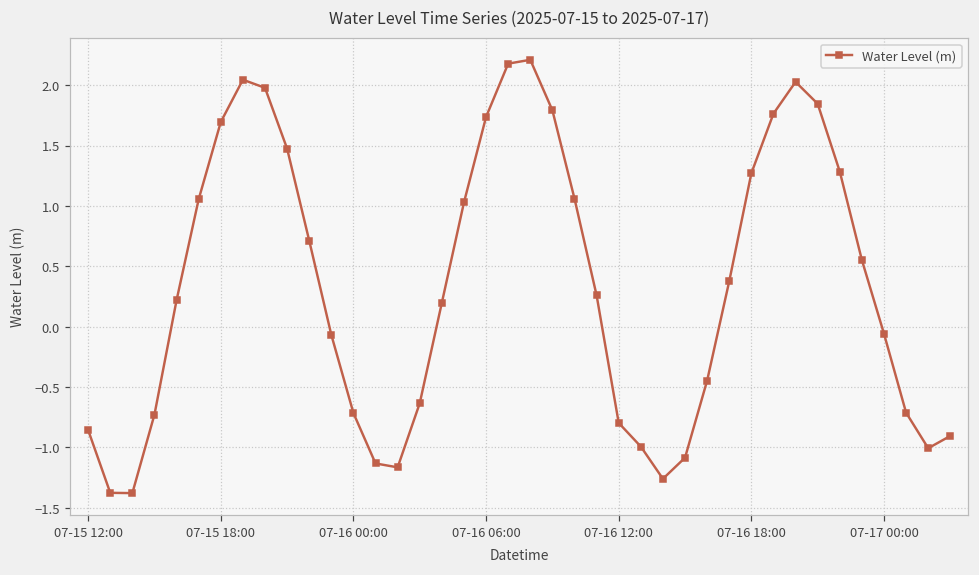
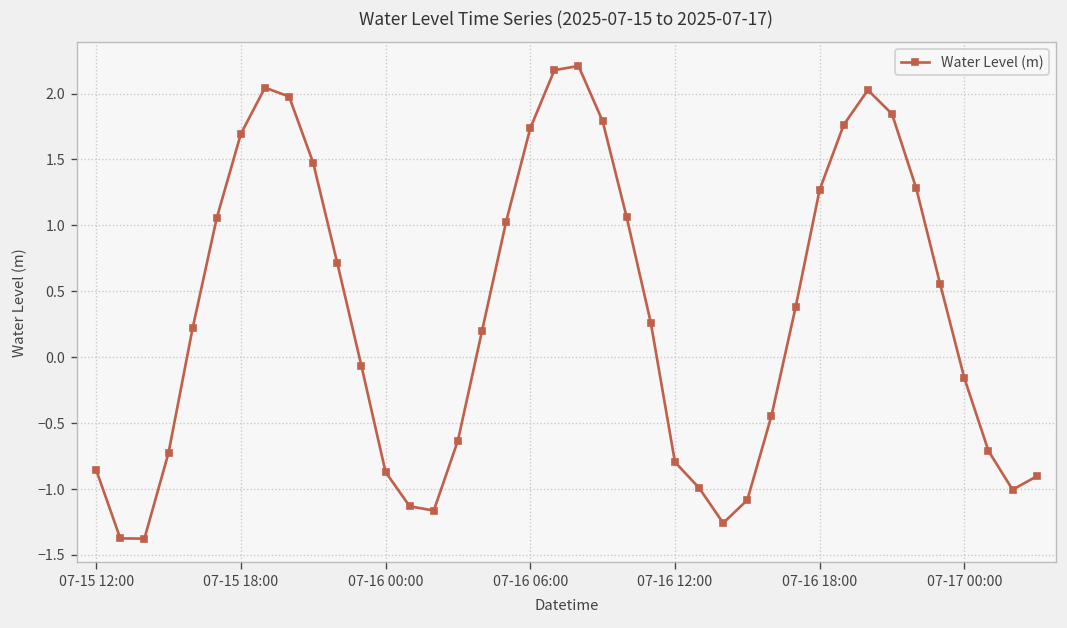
07-16 00:00: -0.72 -> -0.87
07-17 00:00: -0.06 -> -0.16
